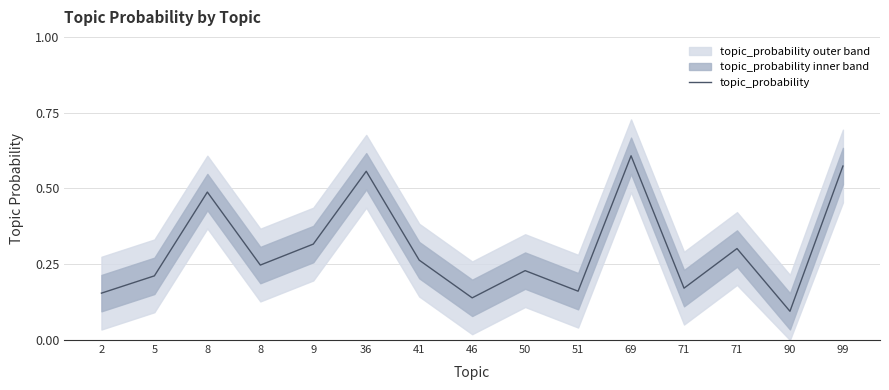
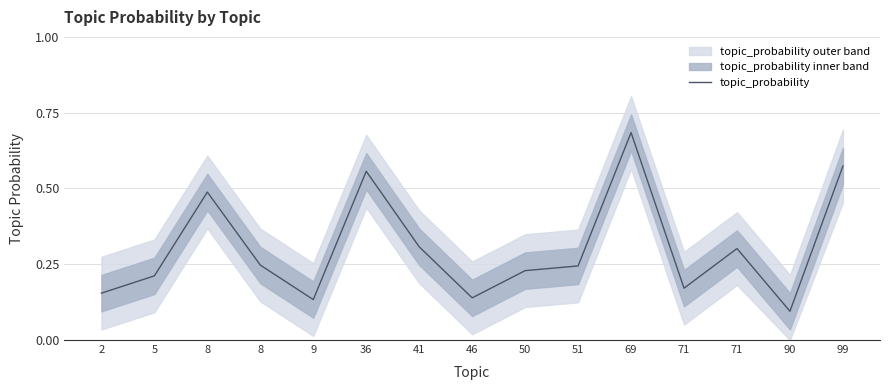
topic_probability, 9: 0.32 -> 0.13
topic_probability, 41: 0.26 -> 0.31
topic_probability, 51: 0.16 -> 0.24
topic_probability, 69: 0.61 -> 0.68
